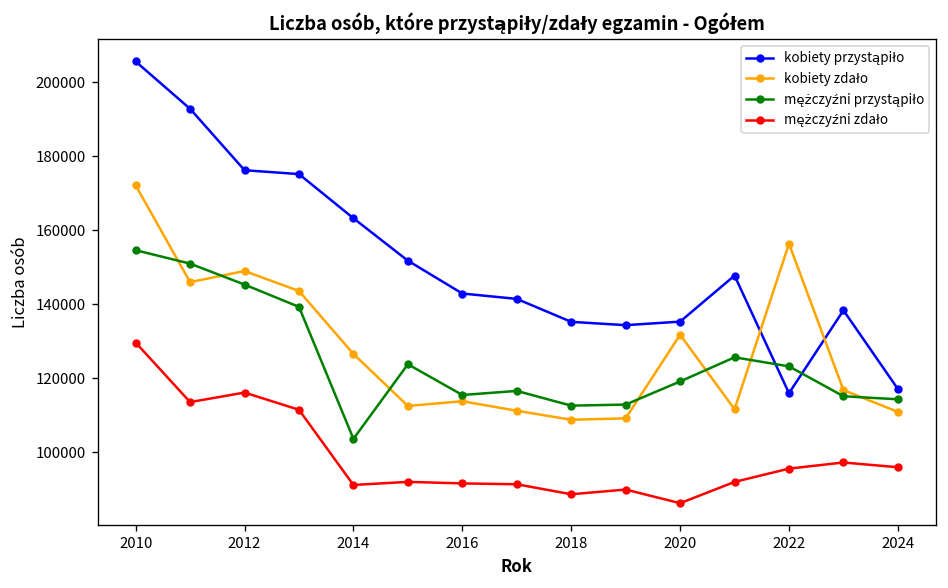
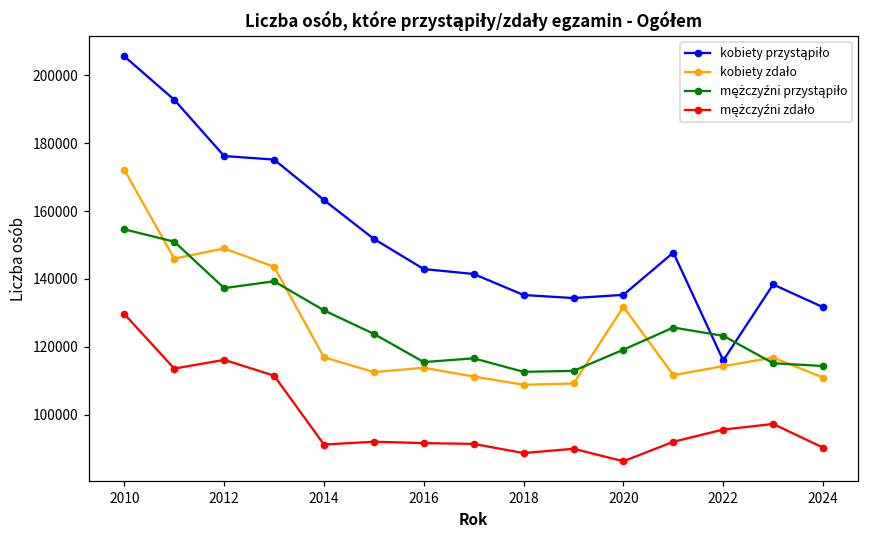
mężczyźni przystąpiło, 2012: 145000 -> 137000
kobiety zdało, 2014: 127000 -> 117000
mężczyźni przystąpiło, 2014: 104000 -> 131000
kobiety zdało, 2022: 156000 -> 114000
kobiety przystąpiło, 2024: 117000 -> 132000
mężczyźni zdało, 2024: 96000 -> 90000
